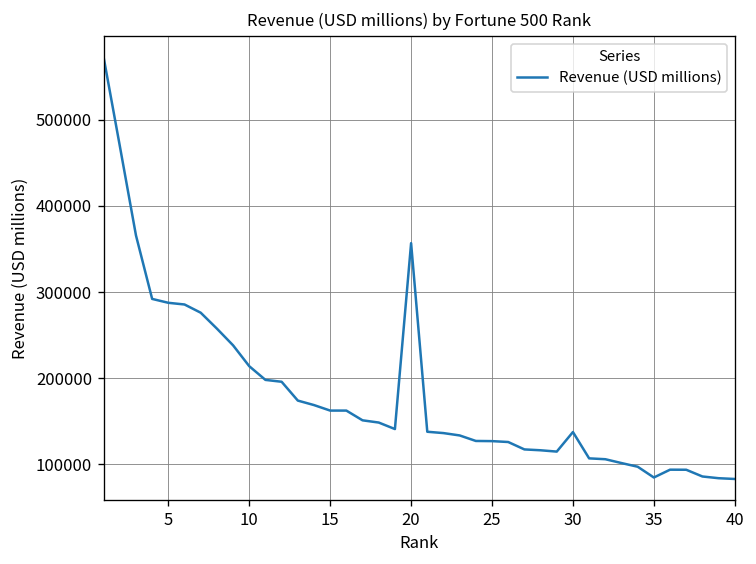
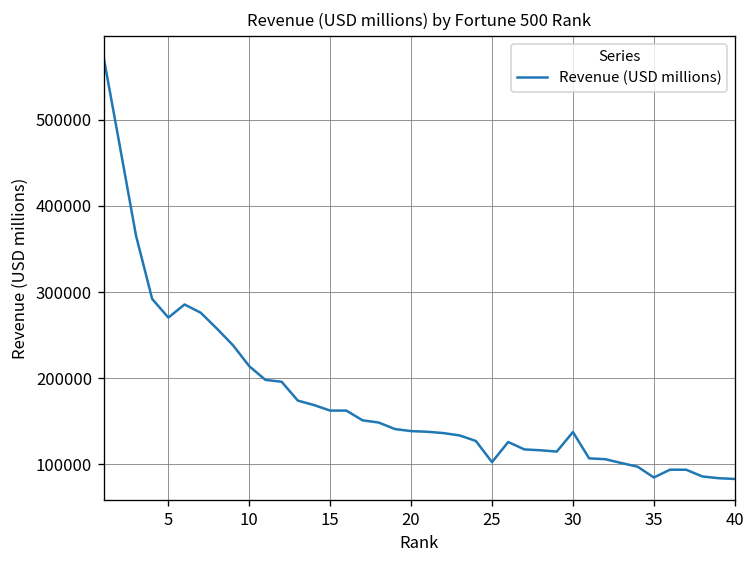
5: 290000 -> 270000
20: 360000 -> 140000
25: 130000 -> 100000
